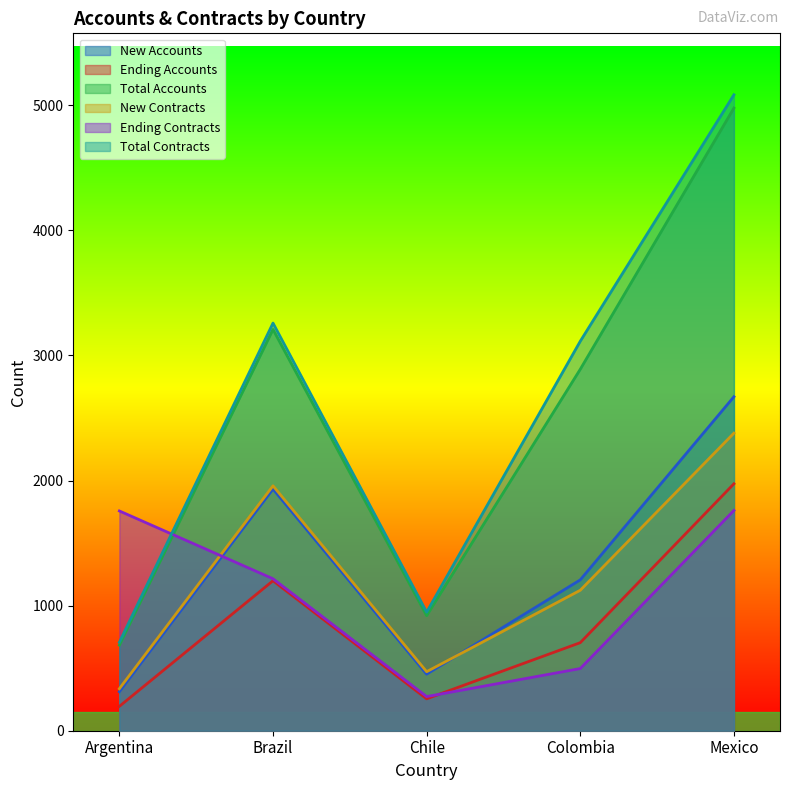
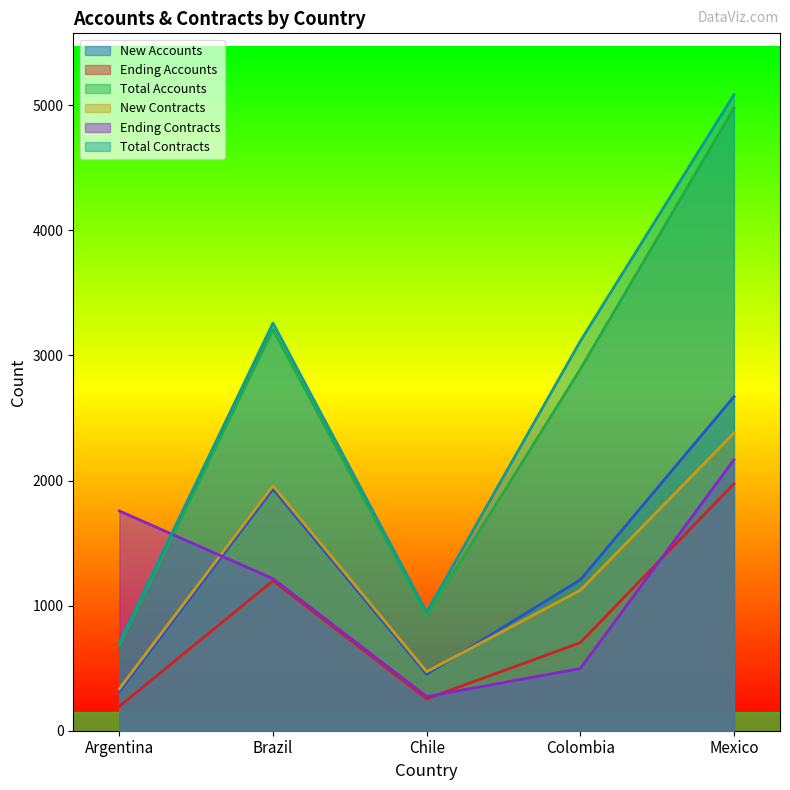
Ending Contracts, Mexico: 1760 -> 2170
